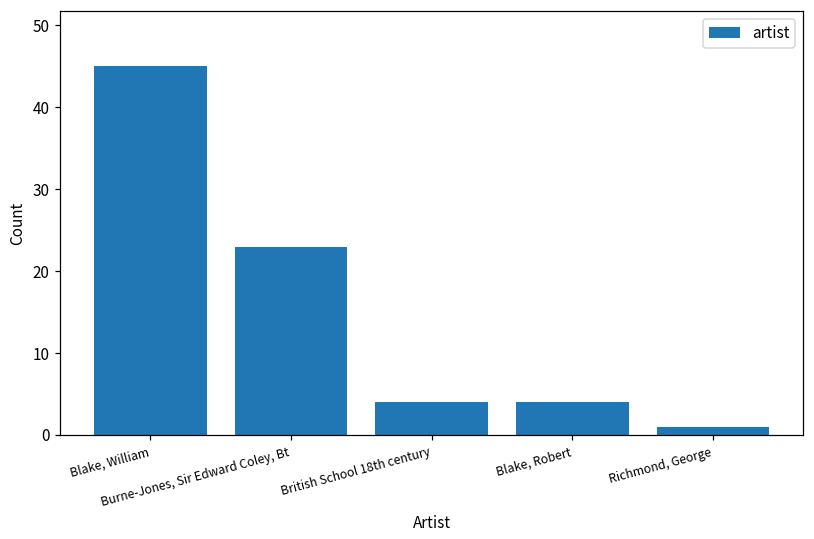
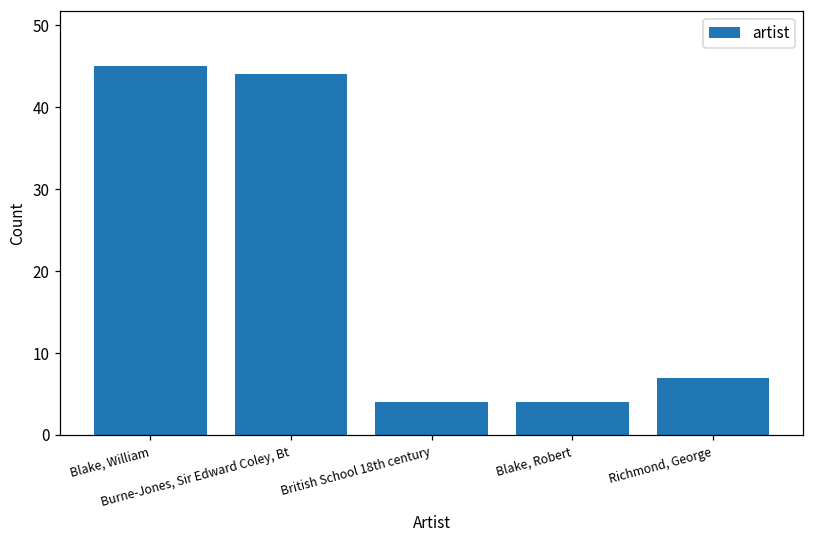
Burne-Jones, Sir Edward Coley, Bt: 23 -> 44
Richmond, George: 1 -> 7
